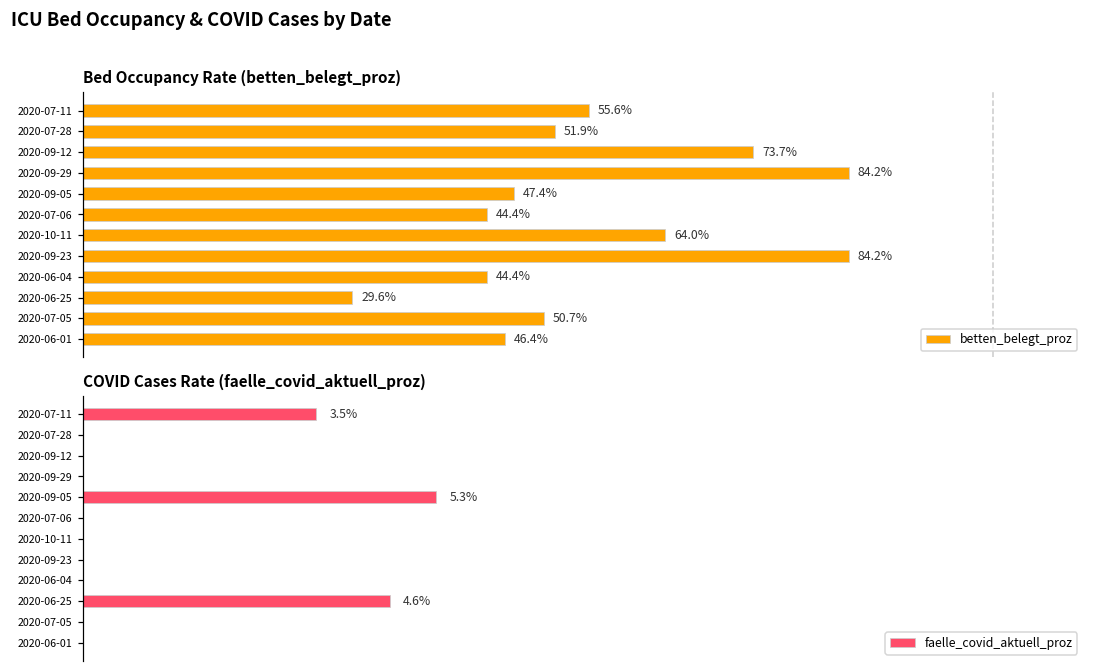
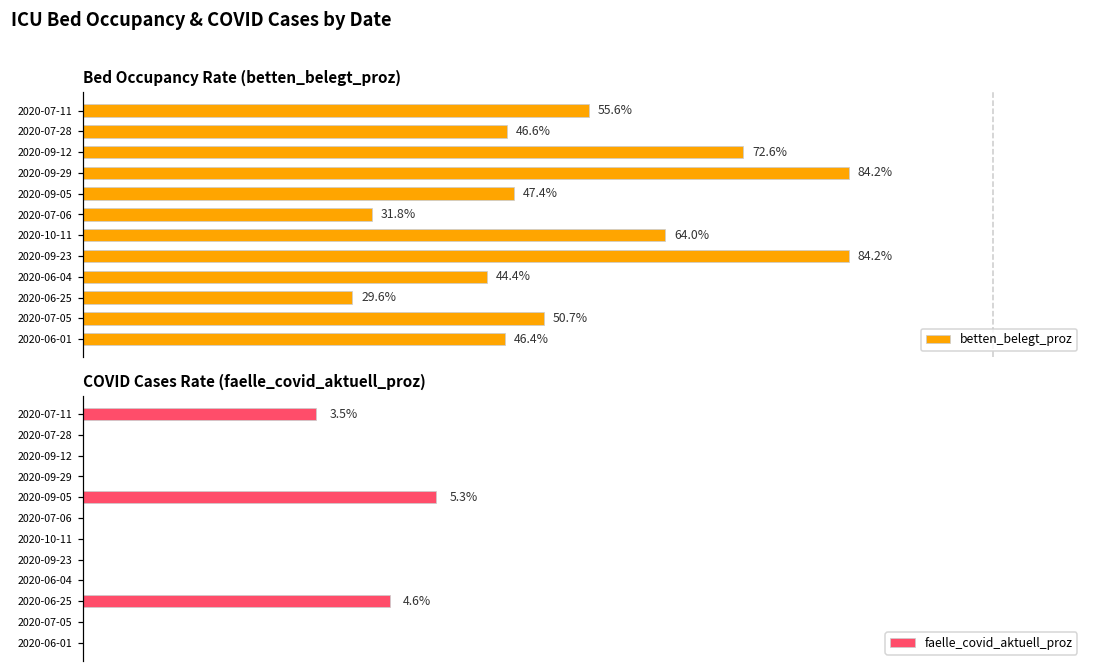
Bed Occupancy Rate (betten_belegt_proz), 2020-07-28: 51.9% -> 46.6%
Bed Occupancy Rate (betten_belegt_proz), 2020-09-12: 73.7% -> 72.6%
Bed Occupancy Rate (betten_belegt_proz), 2020-07-06: 44.4% -> 31.8%
